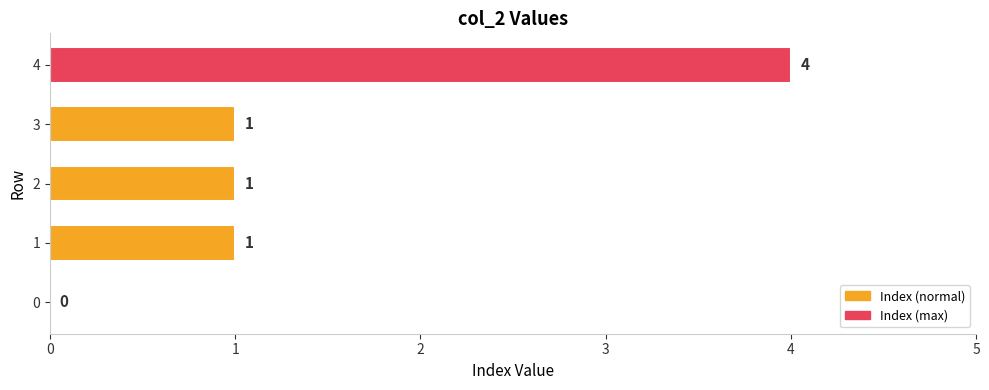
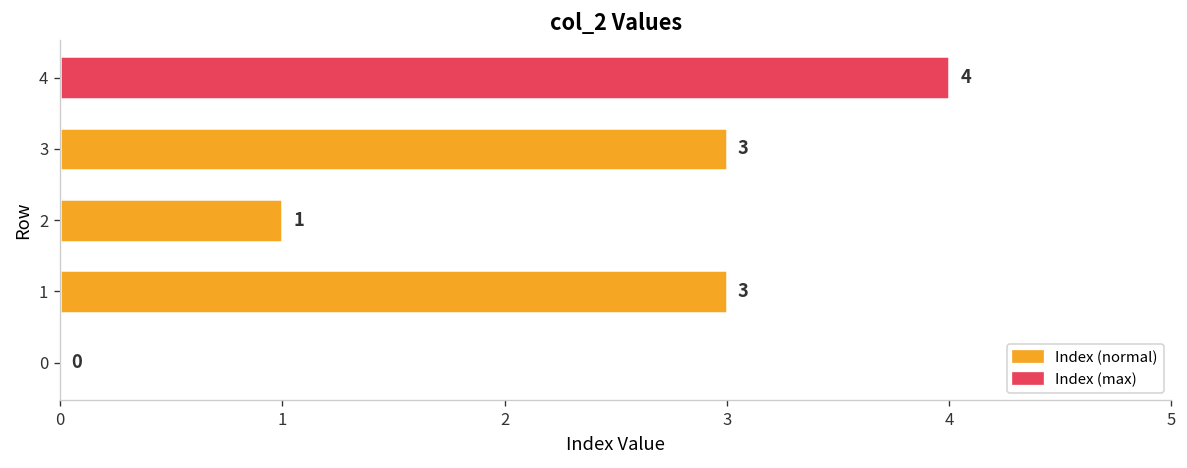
3: 1 -> 3
1: 1 -> 3
